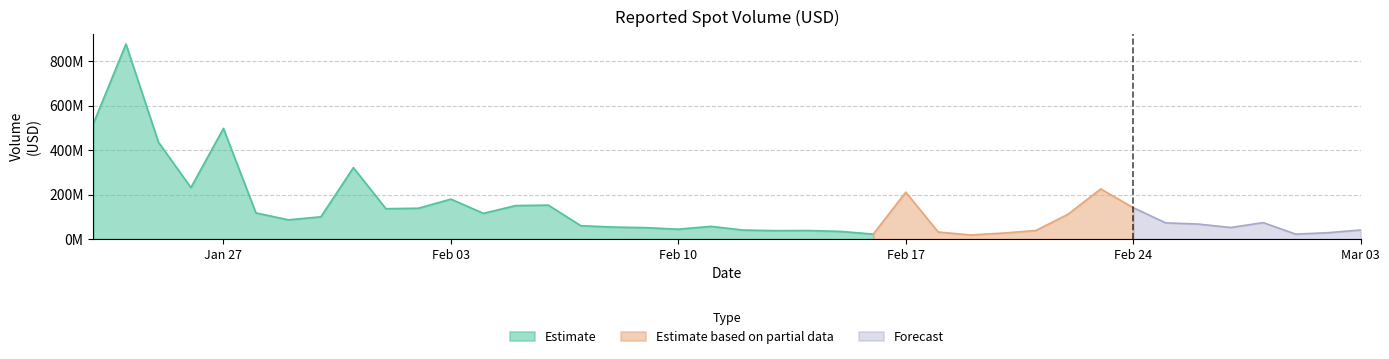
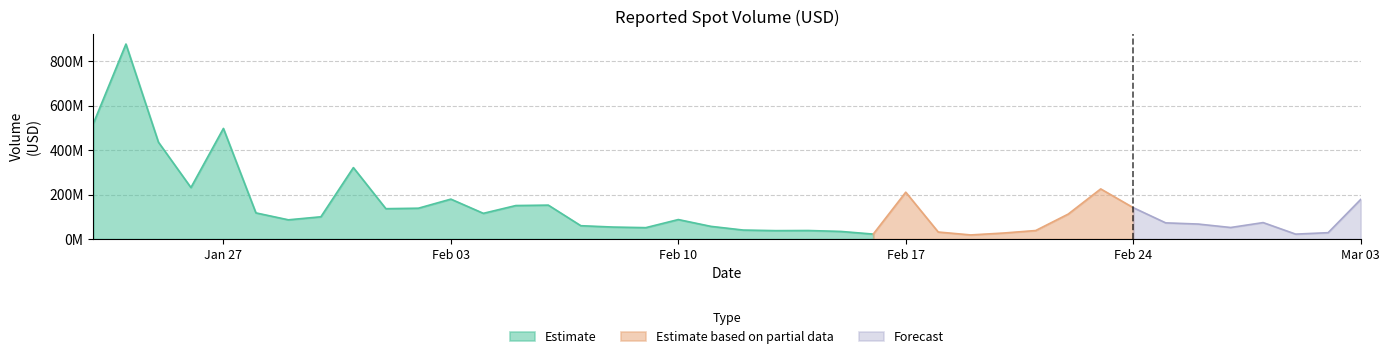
Estimate, Feb 10: 40000000 -> 90000000
Forecast, Mar 03: 40000000 -> 180000000
